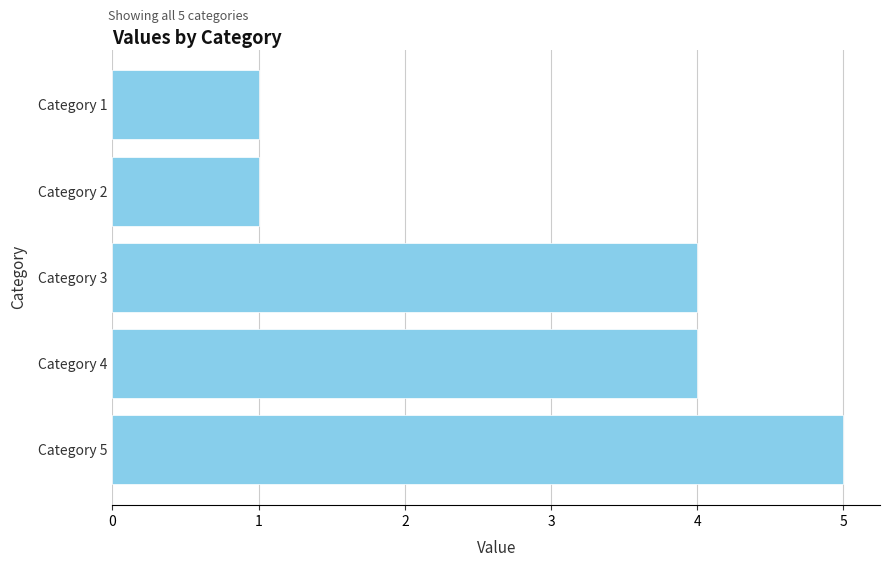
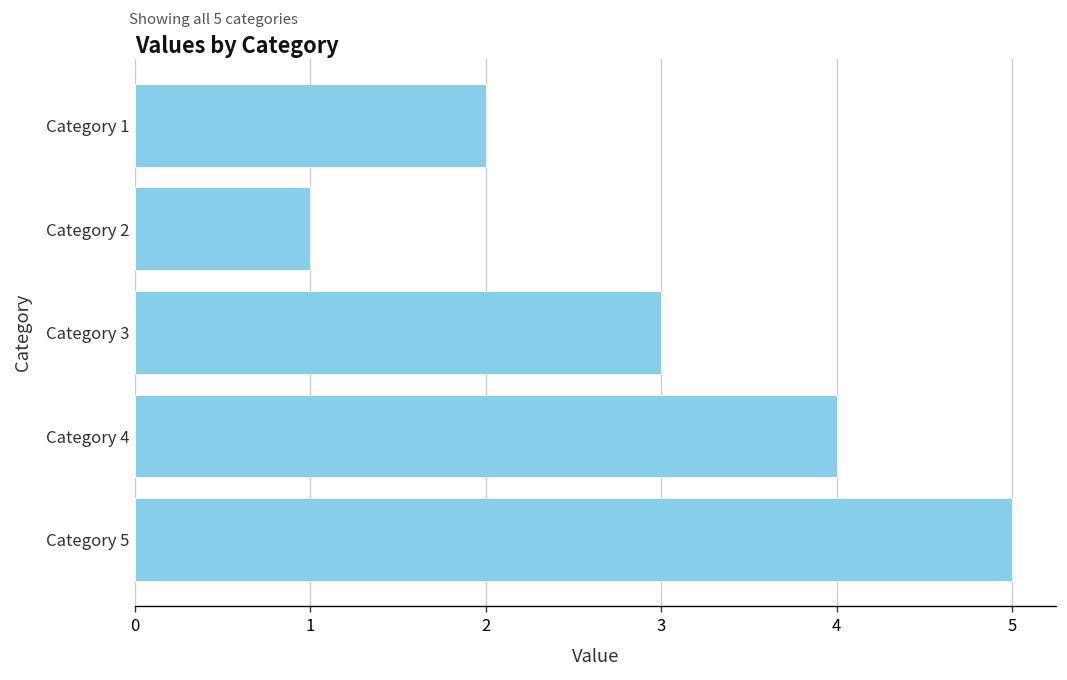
Category 1: 1 -> 2
Category 3: 4 -> 3
